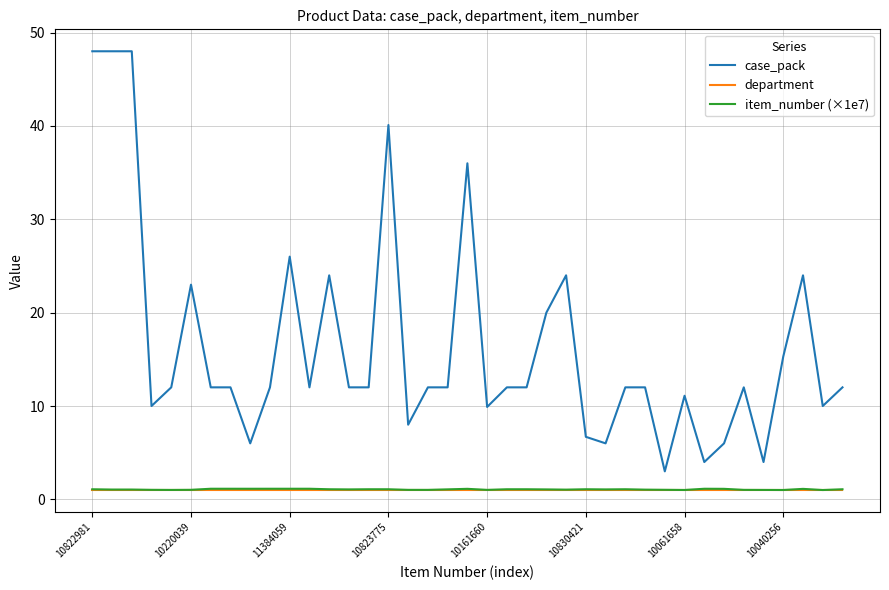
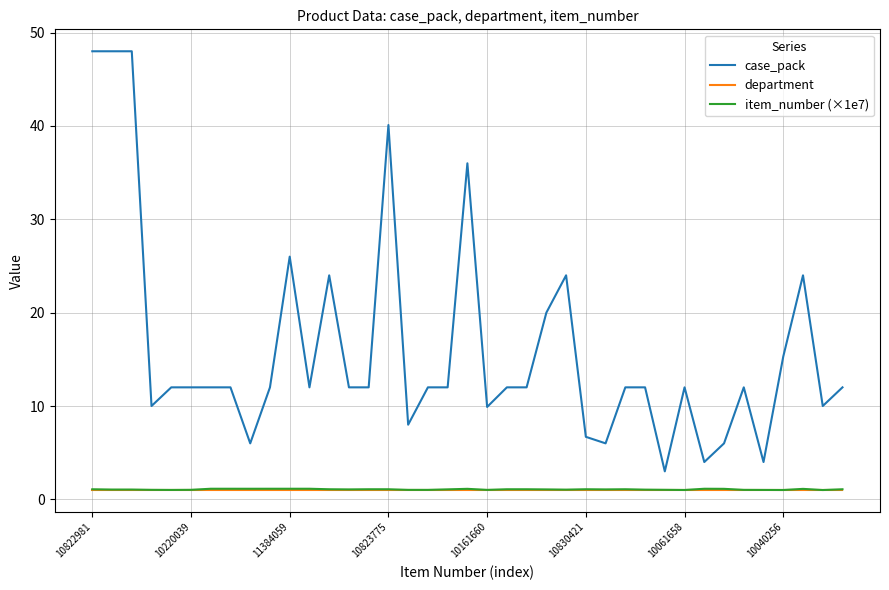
case_pack, 10220039: 23 -> 12
case_pack, 10061658: 11 -> 12
